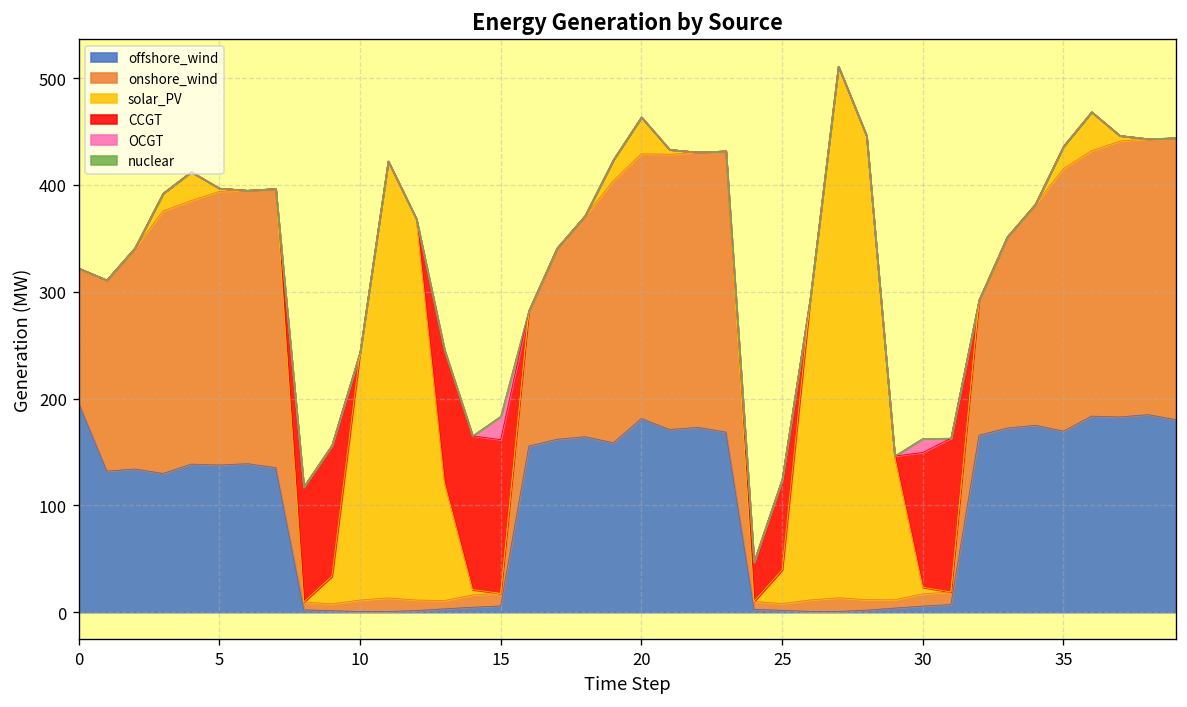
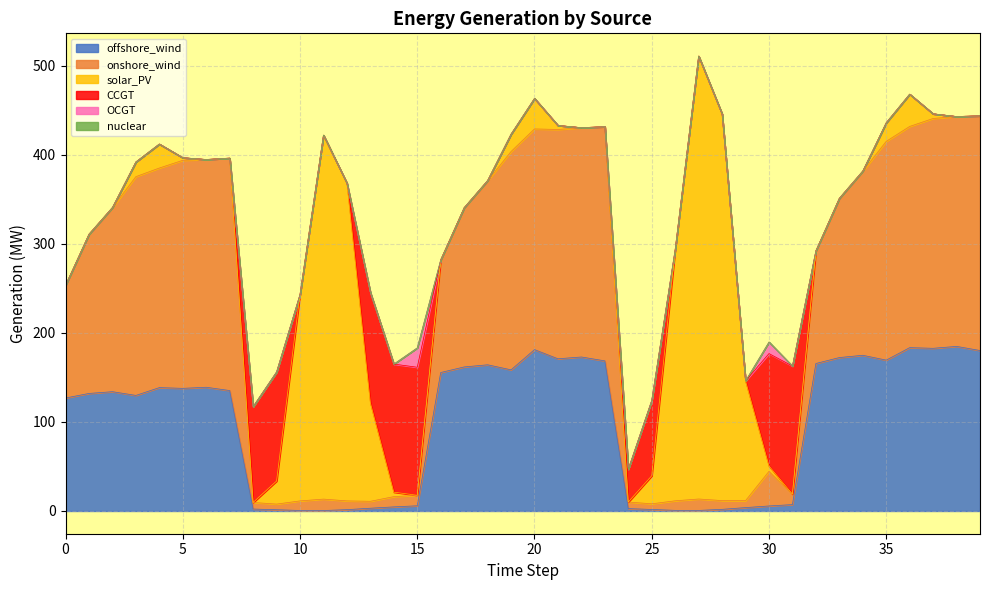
offshore_wind, 0: 200 -> 130
onshore_wind, 30: 10 -> 40
